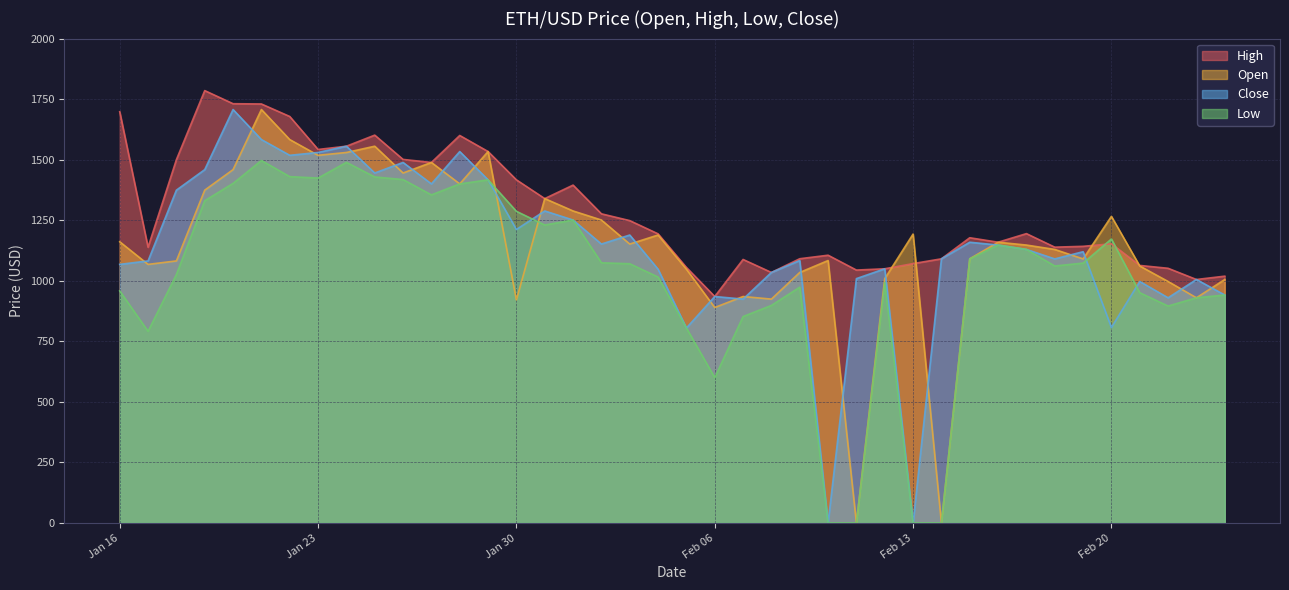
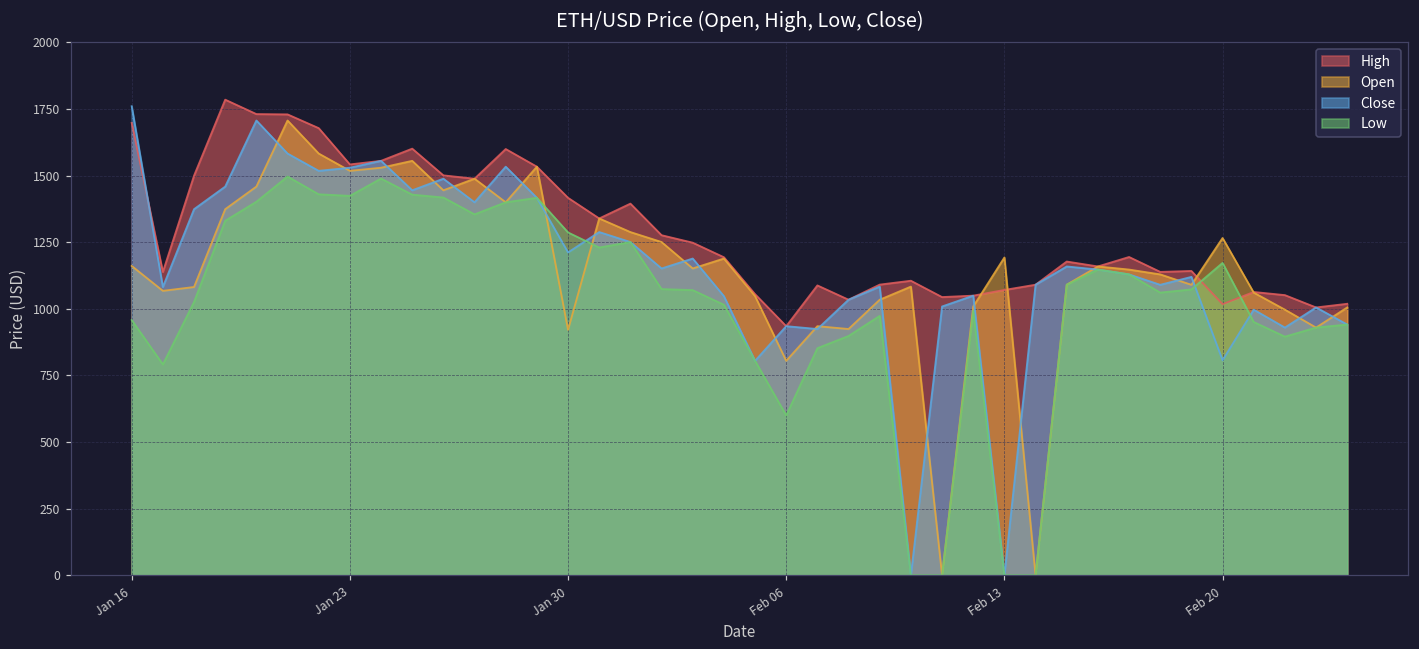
Close, Jan 16: 1070 -> 1760
Open, Feb 06: 890 -> 800
High, Feb 20: 1150 -> 1020
